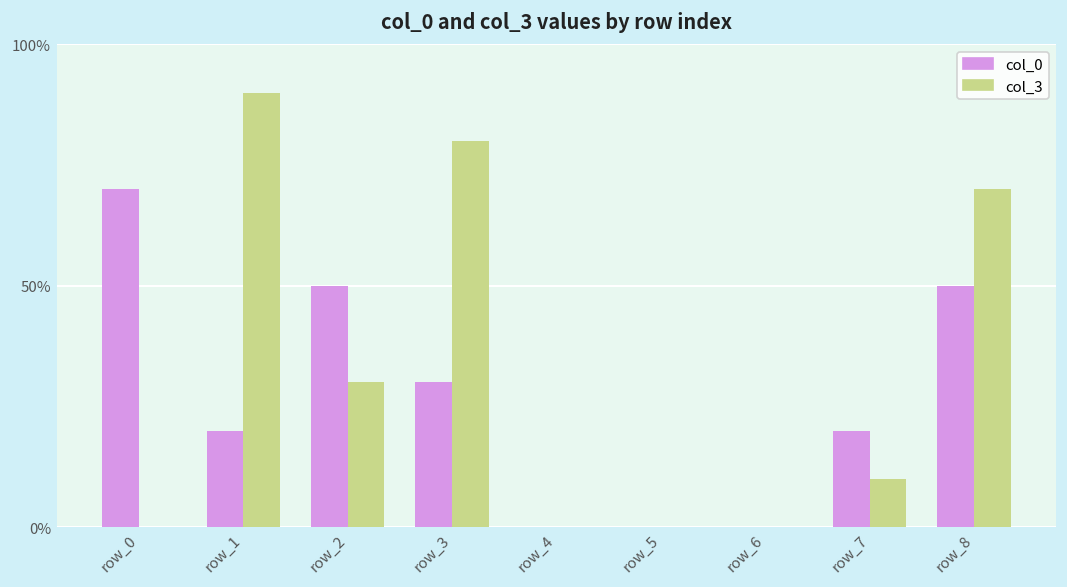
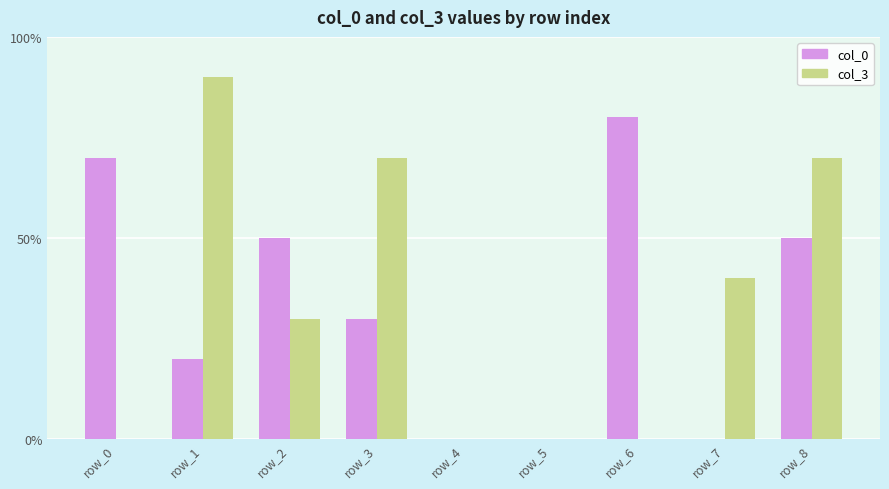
col_3, row_3: 80% -> 70%
col_0, row_6: 0% -> 80%
col_0, row_7: 20% -> 0%
col_3, row_7: 10% -> 40%
